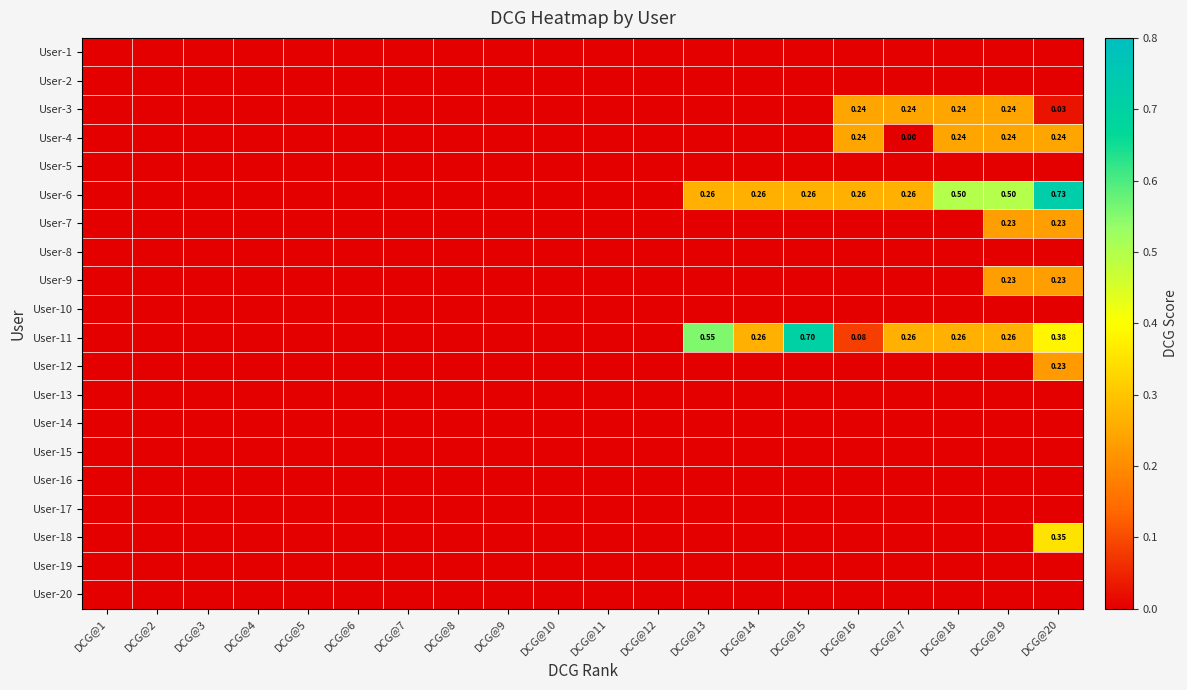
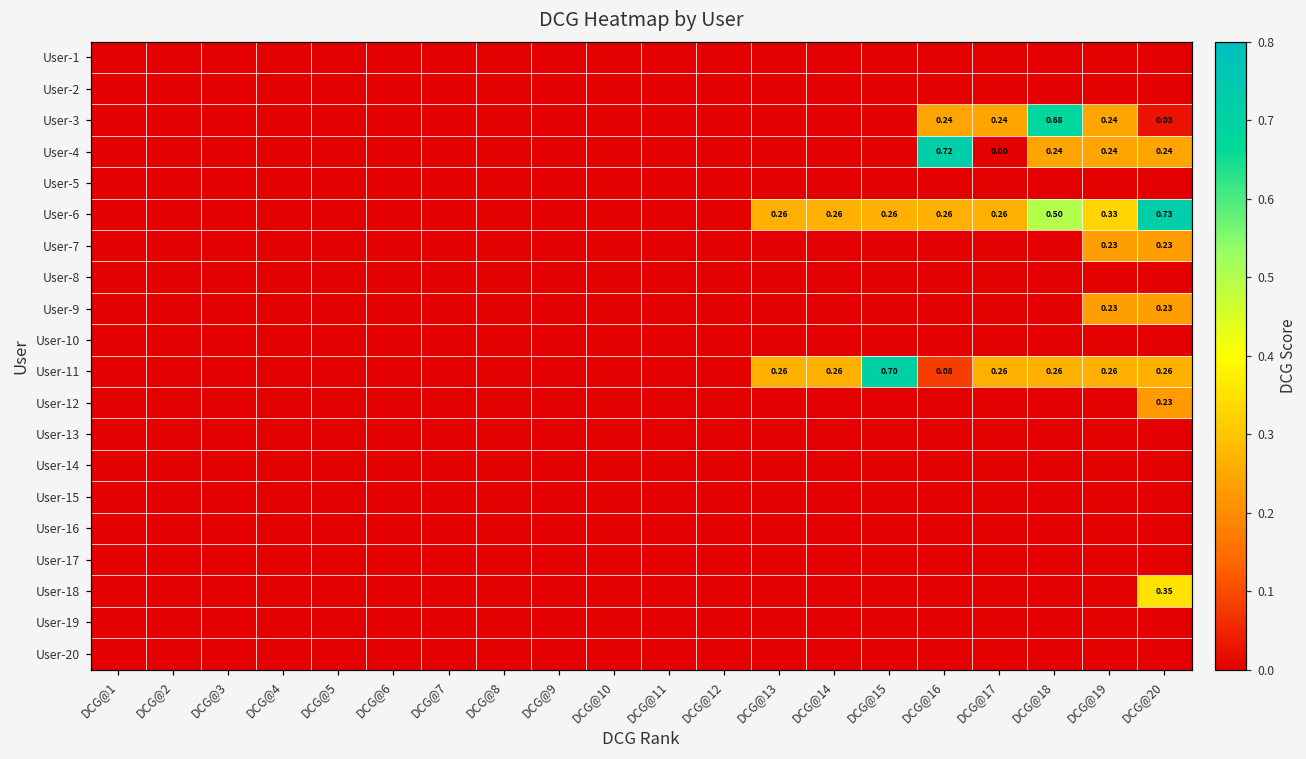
User-3, DCG@18: 0.24 -> 0.68
User-4, DCG@16: 0.24 -> 0.72
User-6, DCG@19: 0.50 -> 0.33
User-11, DCG@13: 0.55 -> 0.26
User-11, DCG@20: 0.38 -> 0.26
